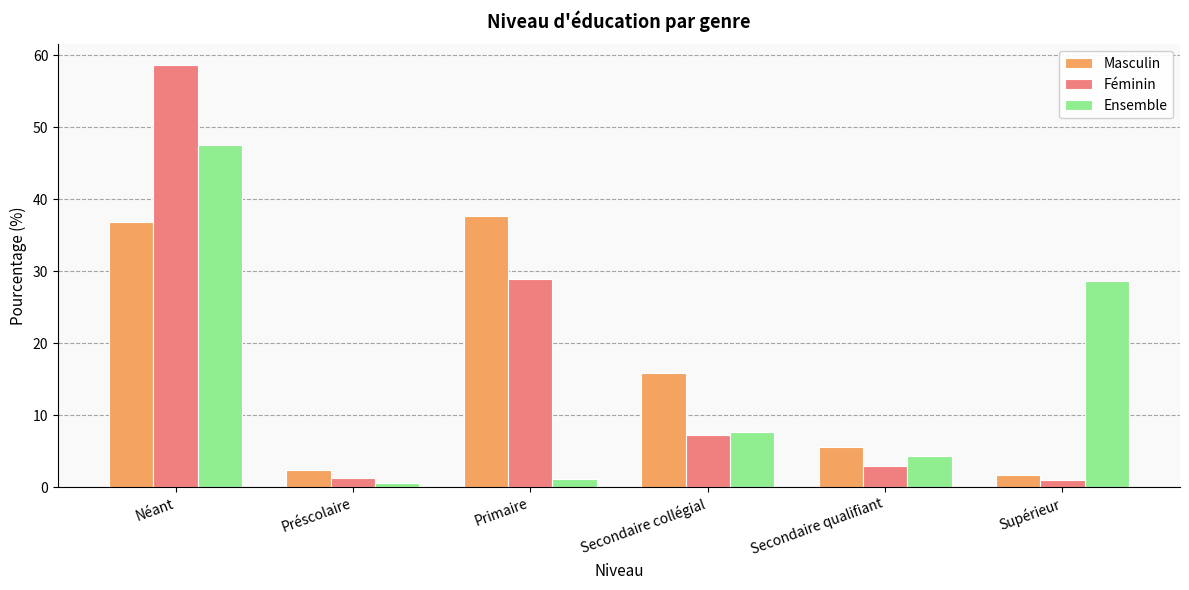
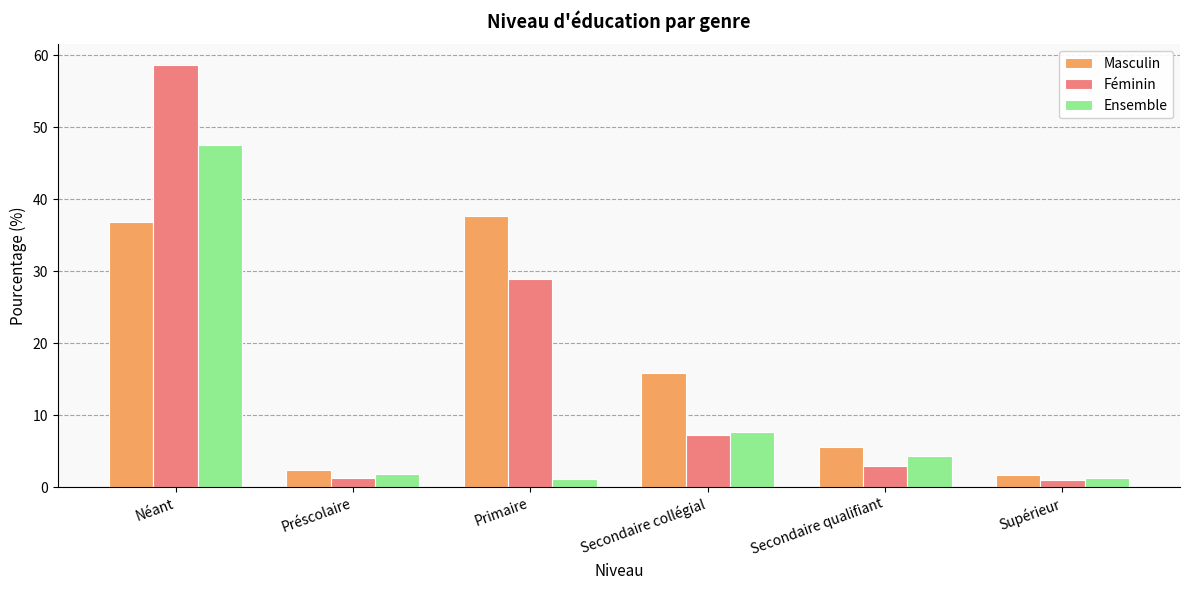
Ensemble, Préscolaire: 1 -> 2
Ensemble, Supérieur: 29 -> 1
